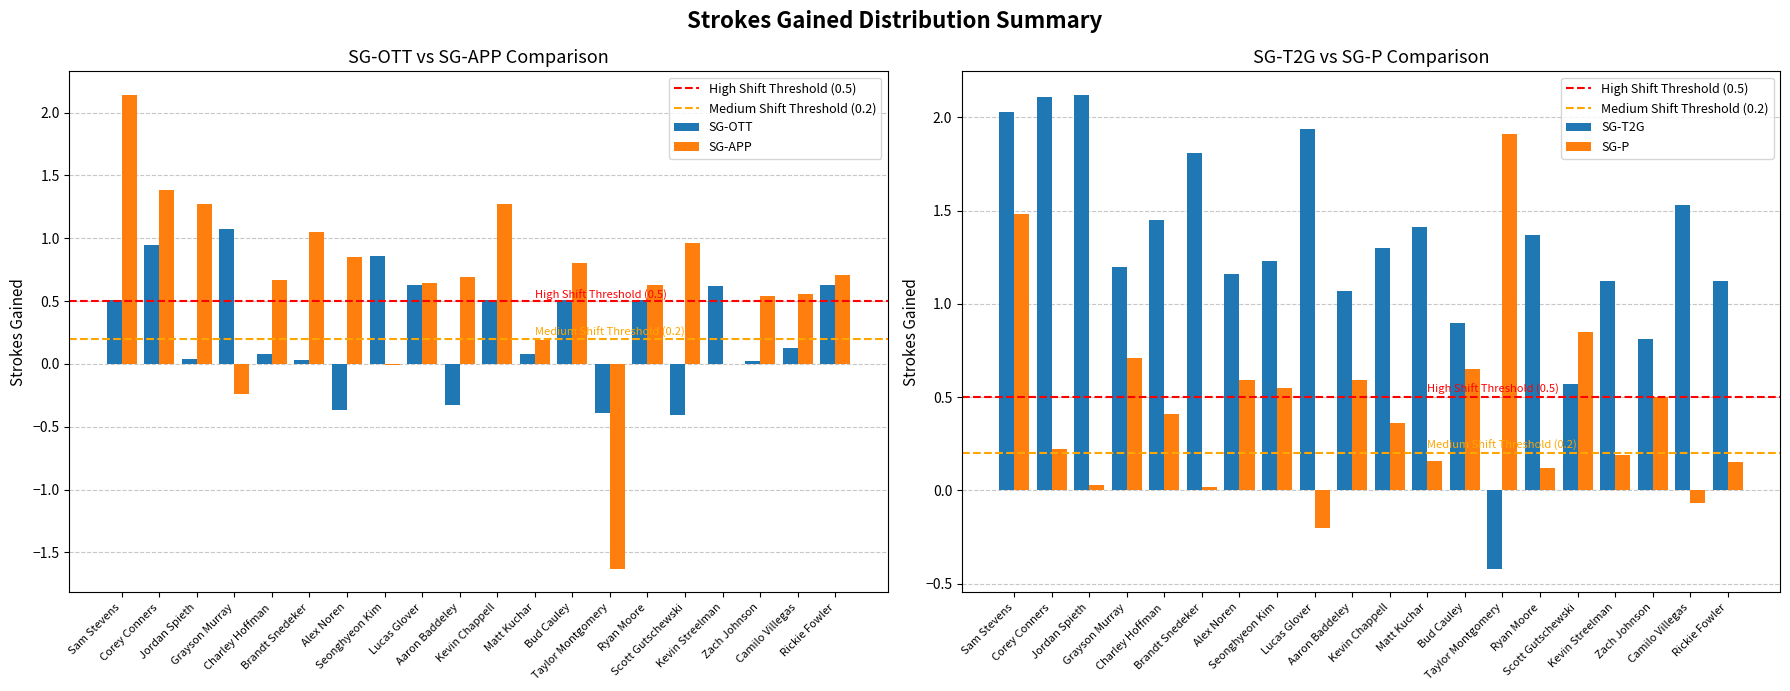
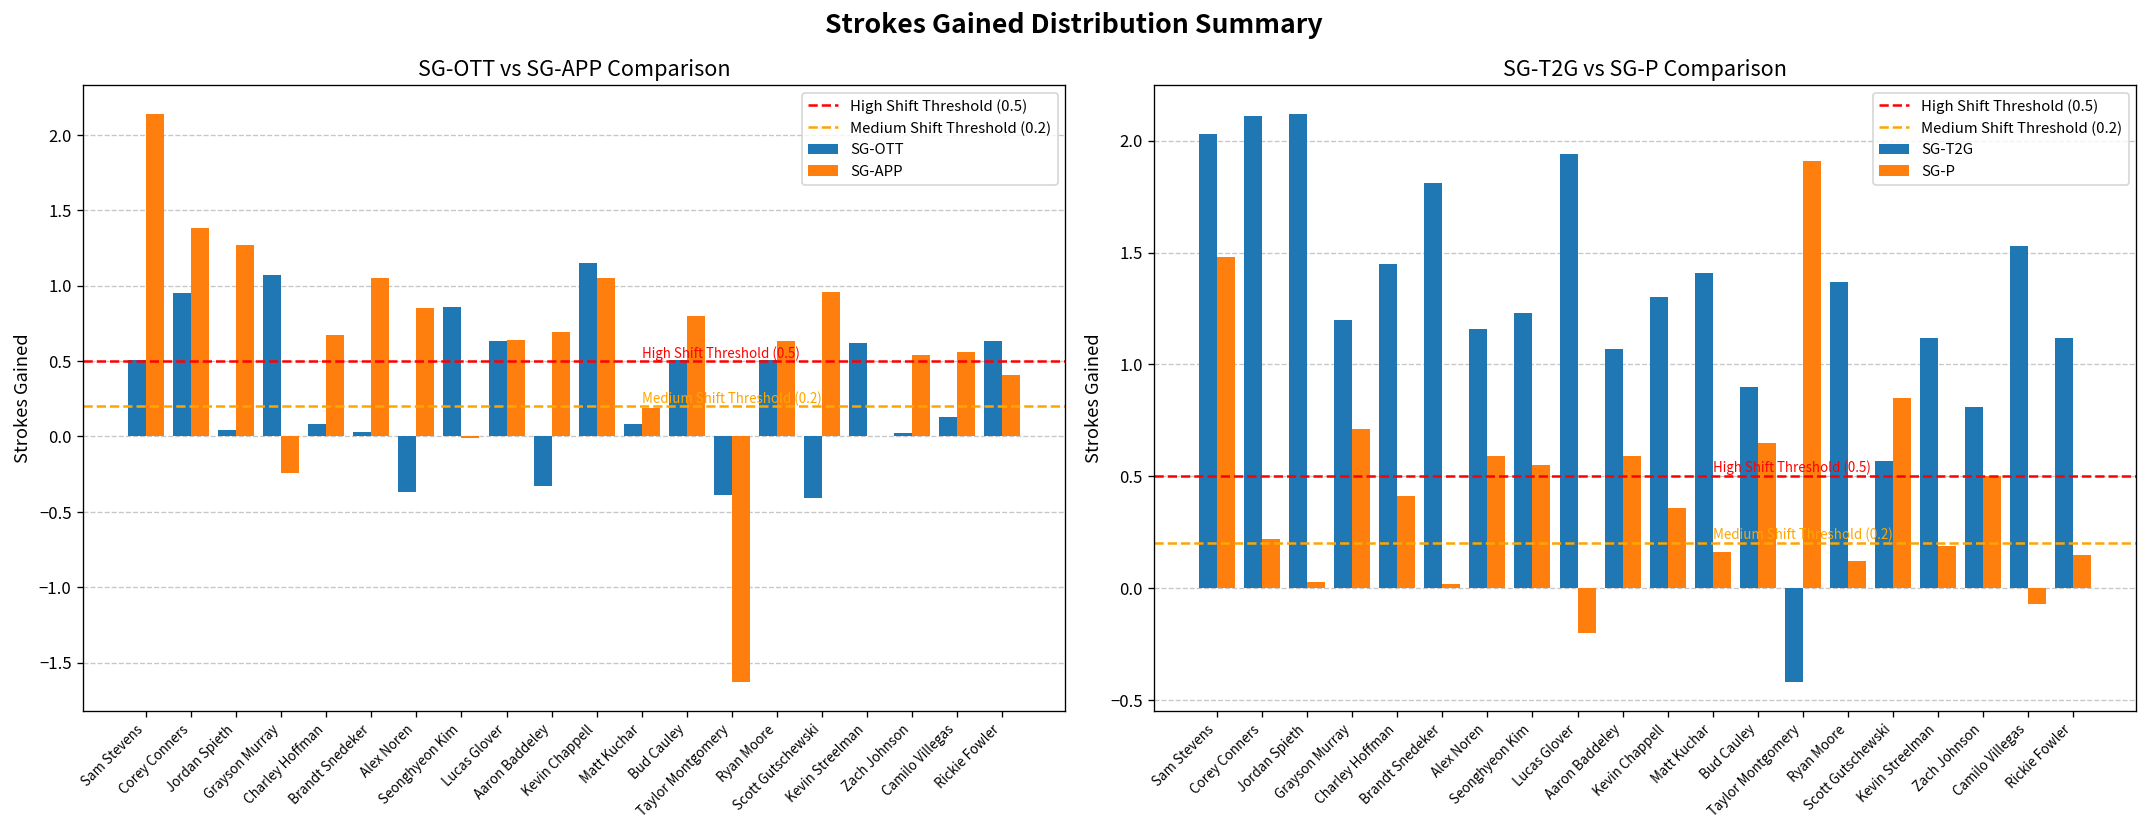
SG-OTT vs SG-APP Comparison, SG-OTT, Kevin Chappell: 0.51 -> 1.15
SG-OTT vs SG-APP Comparison, SG-APP, Kevin Chappell: 1.27 -> 1.05
SG-OTT vs SG-APP Comparison, SG-APP, Rickie Fowler: 0.71 -> 0.41
